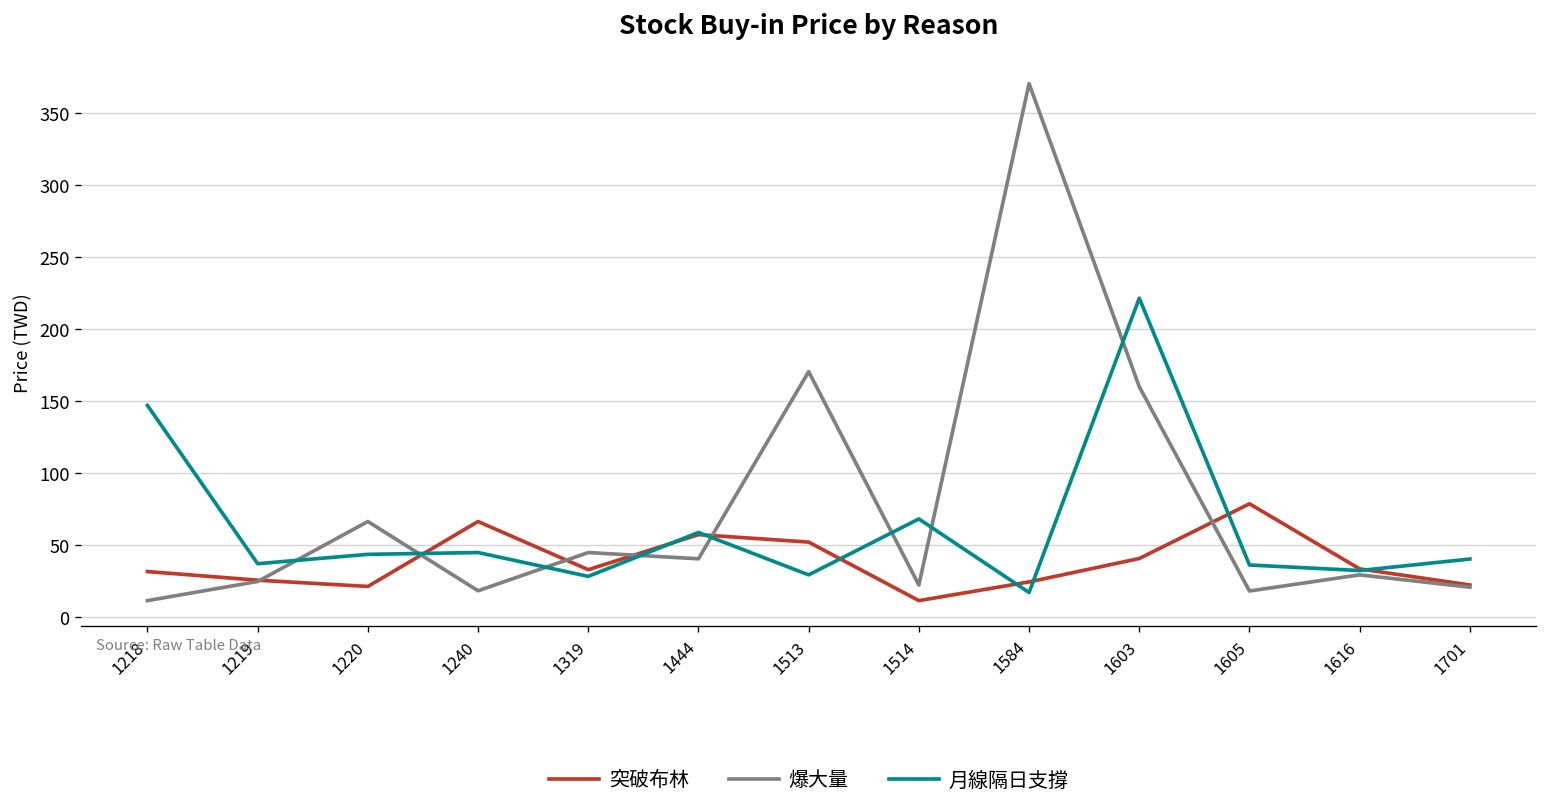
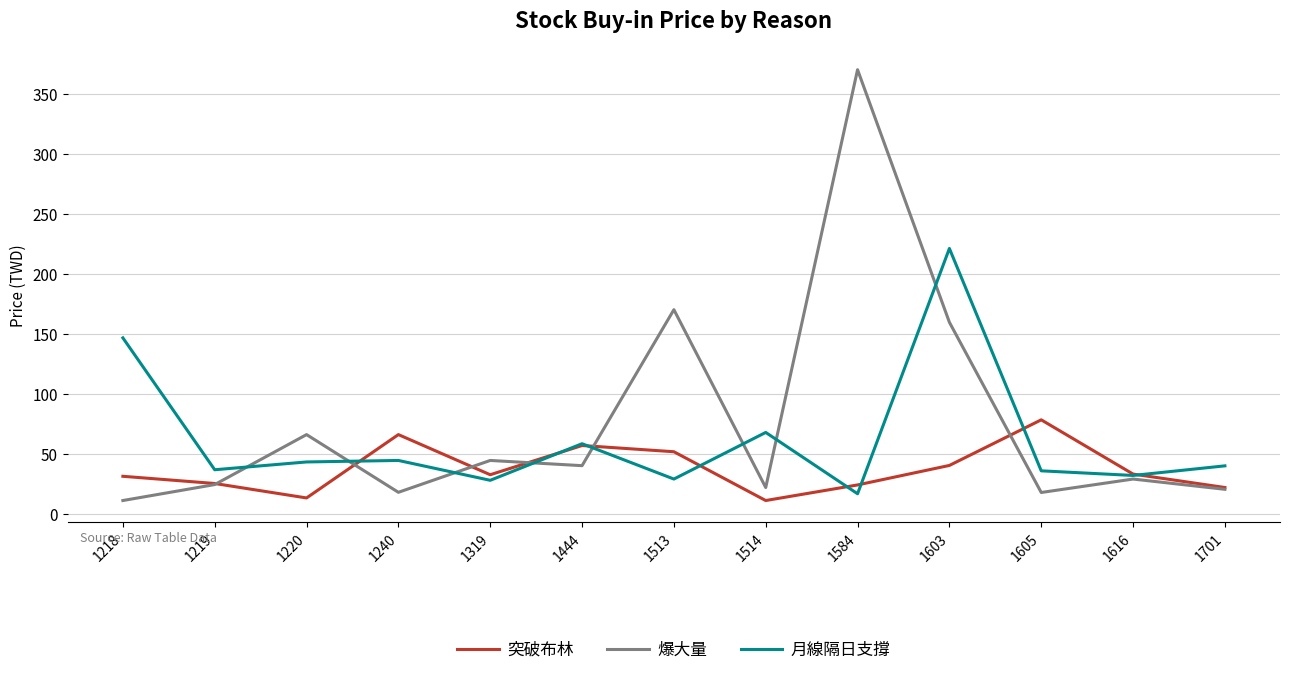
突破布林, 1220: 21 -> 14
